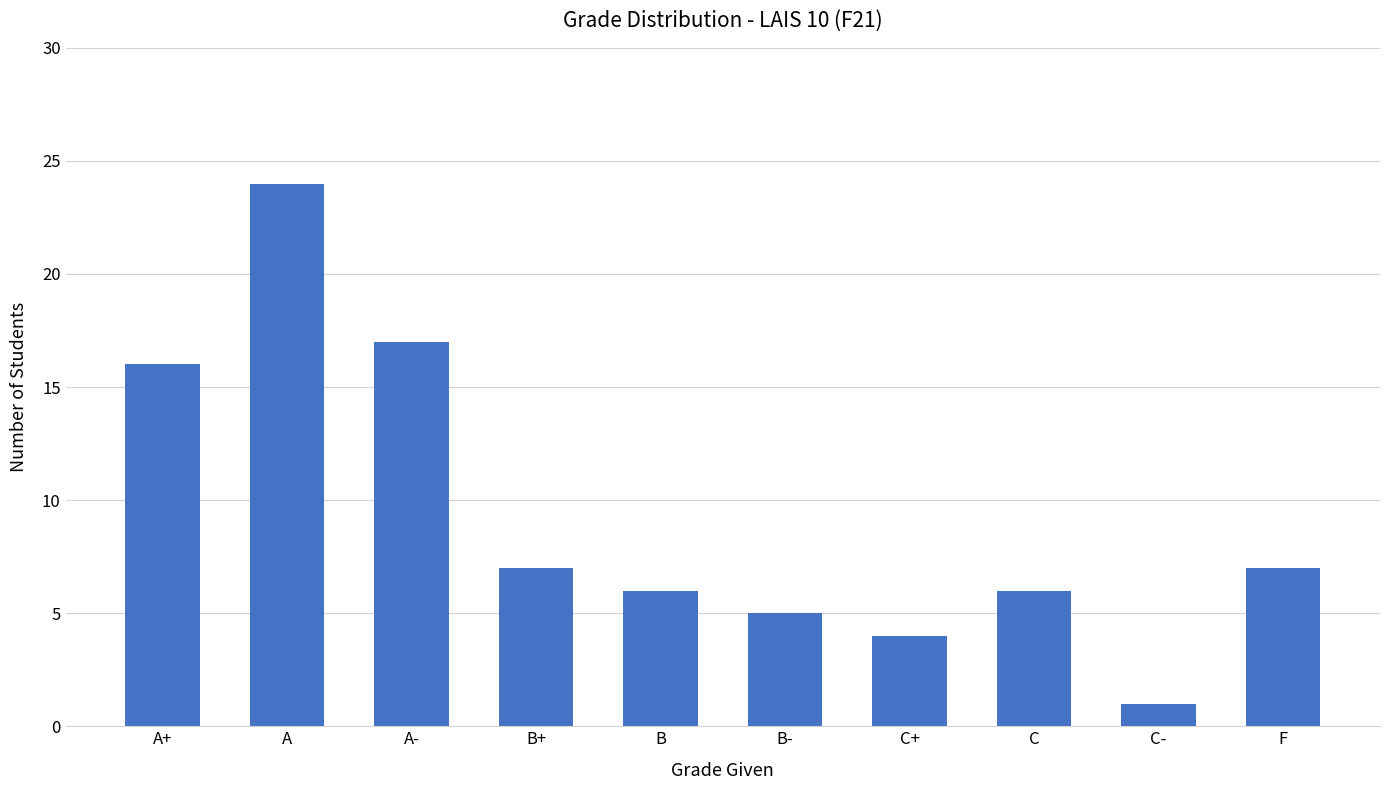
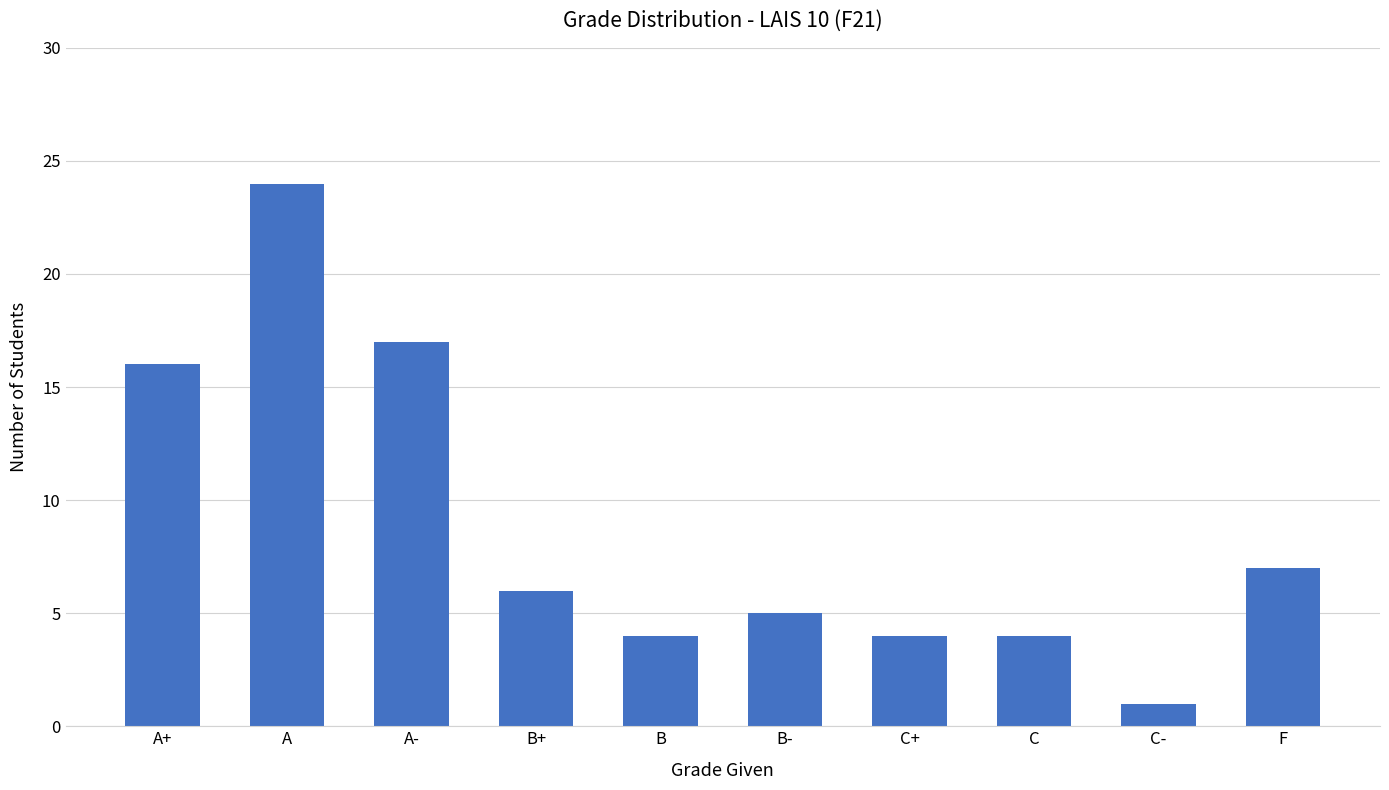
B+: 7 -> 6
B: 6 -> 4
C: 6 -> 4
